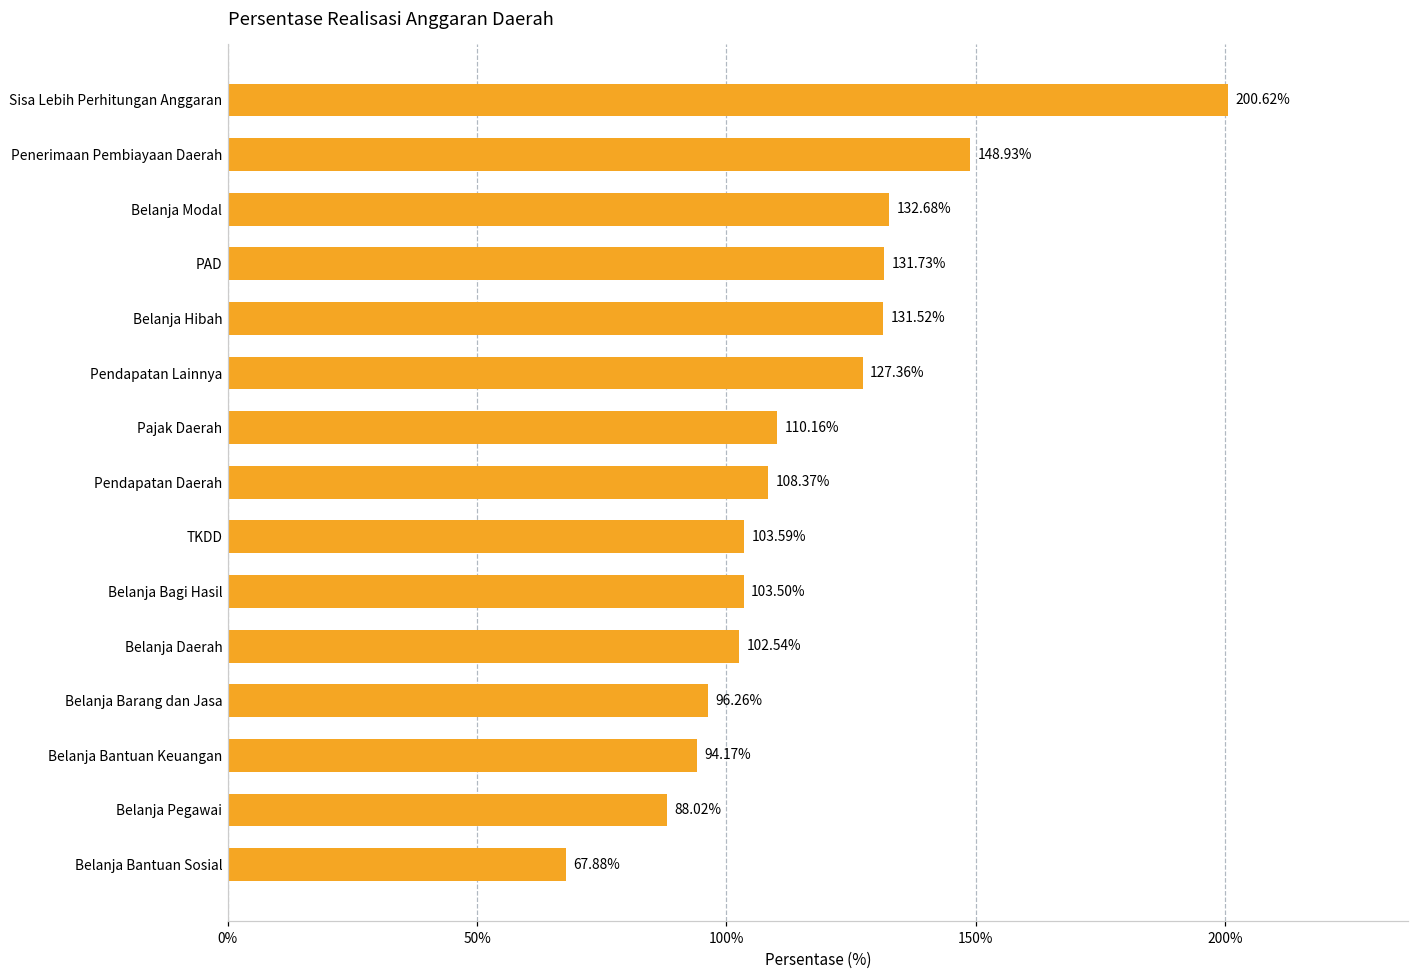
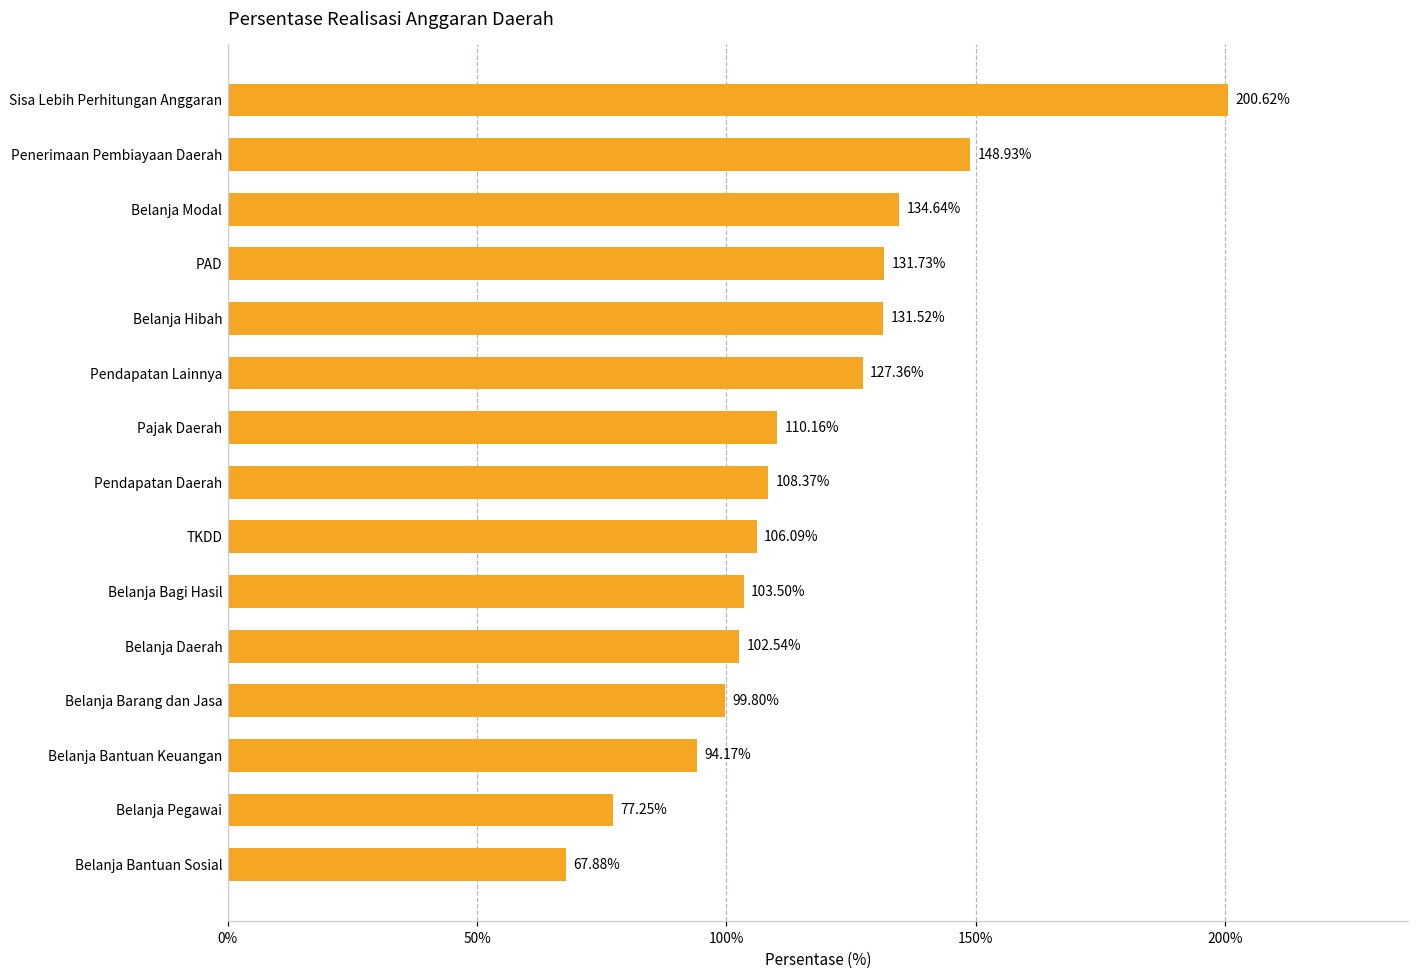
Belanja Modal: 132.68% -> 134.64%
TKDD: 103.59% -> 106.09%
Belanja Barang dan Jasa: 96.26% -> 99.80%
Belanja Pegawai: 88.02% -> 77.25%
